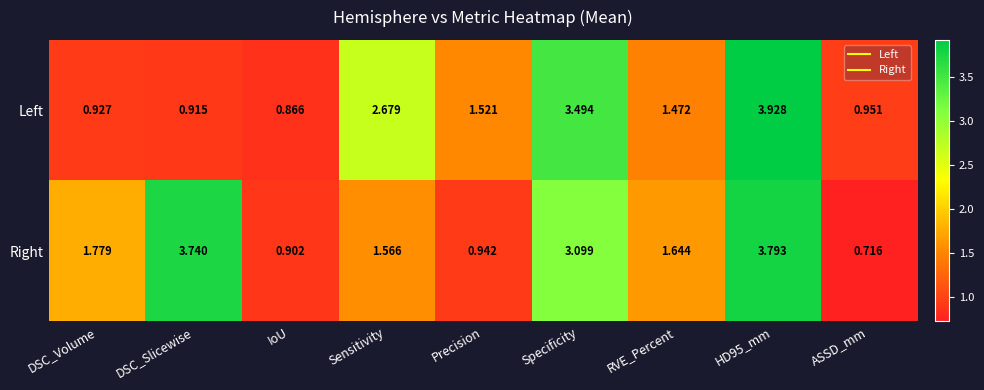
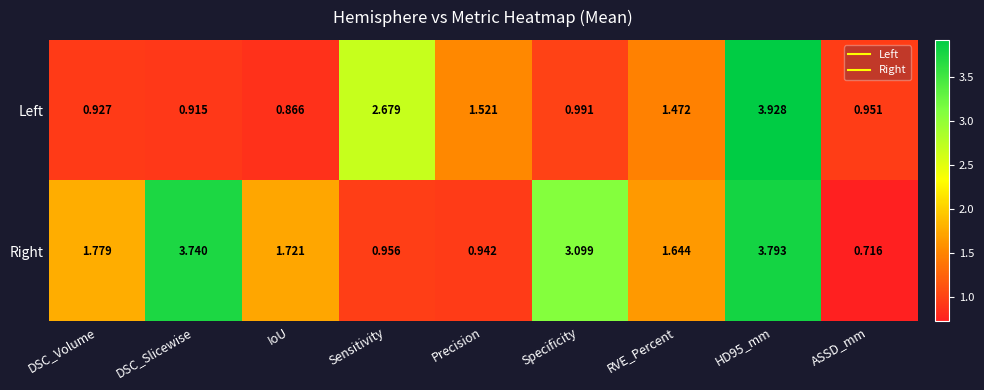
Left, Specificity: 3.494 -> 0.991
Right, IoU: 0.902 -> 1.721
Right, Sensitivity: 1.566 -> 0.956
